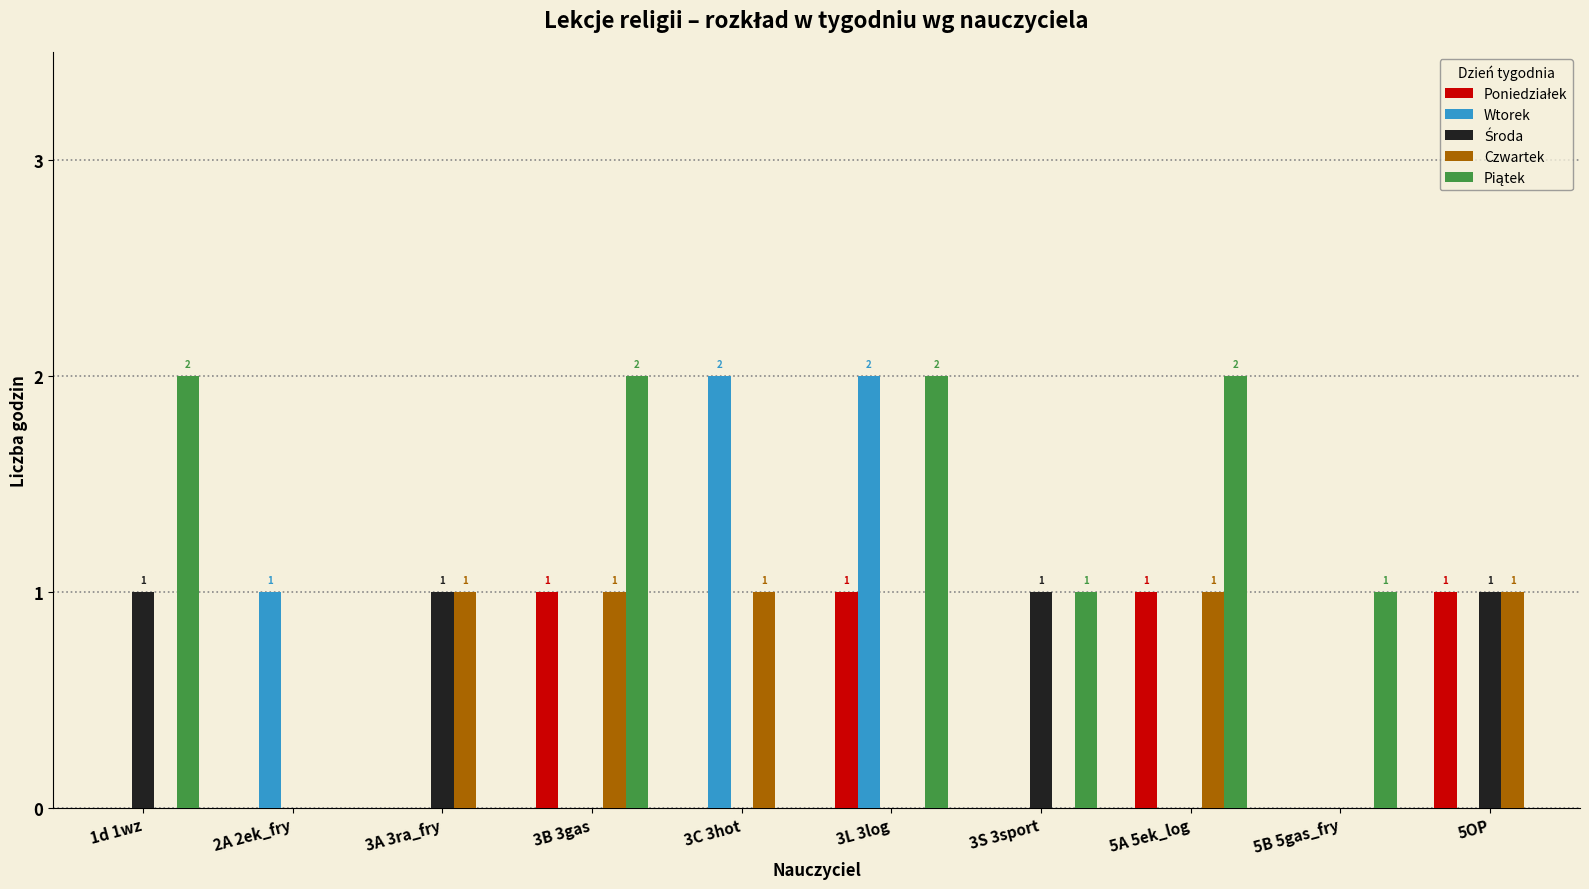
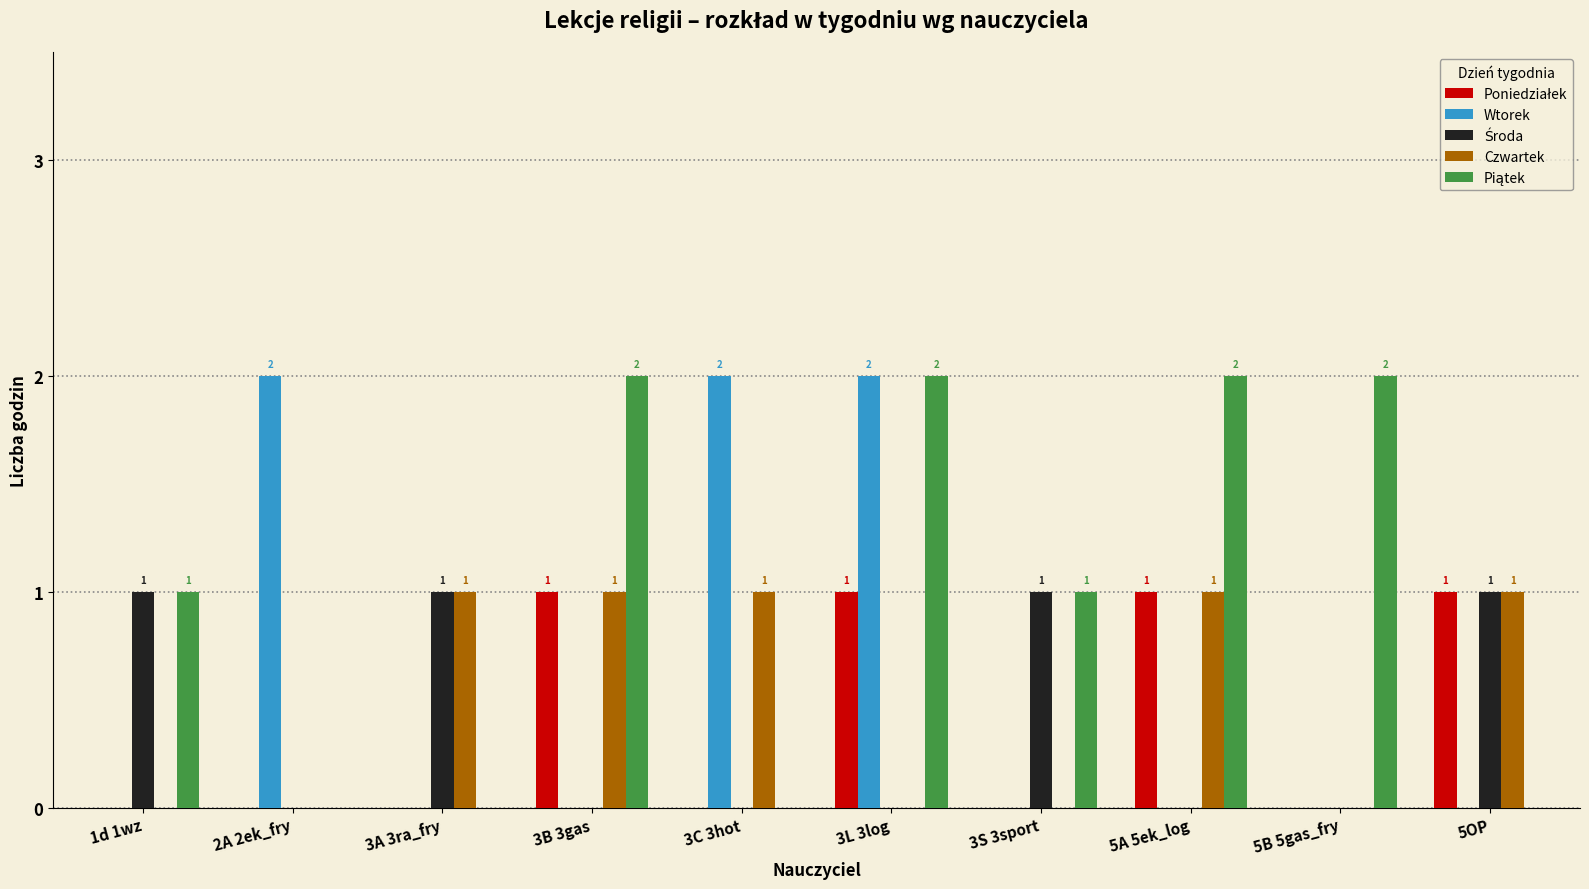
Piątek, 1d 1wz: 2 -> 1
Wtorek, 2A 2ek_fry: 1 -> 2
Piątek, 5B 5gas_fry: 1 -> 2
